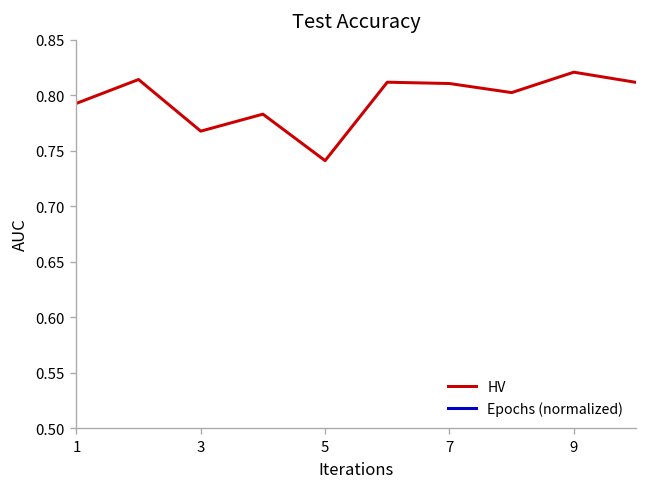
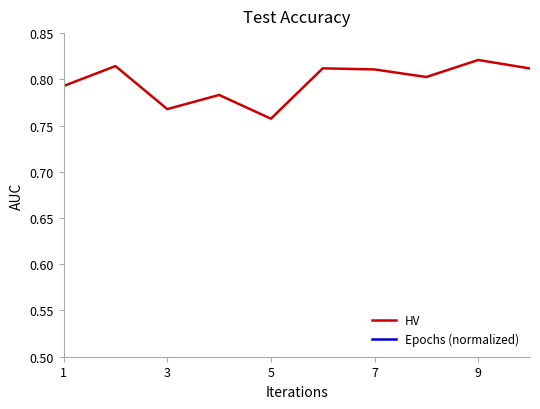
HV, 5: 0.74 -> 0.76
